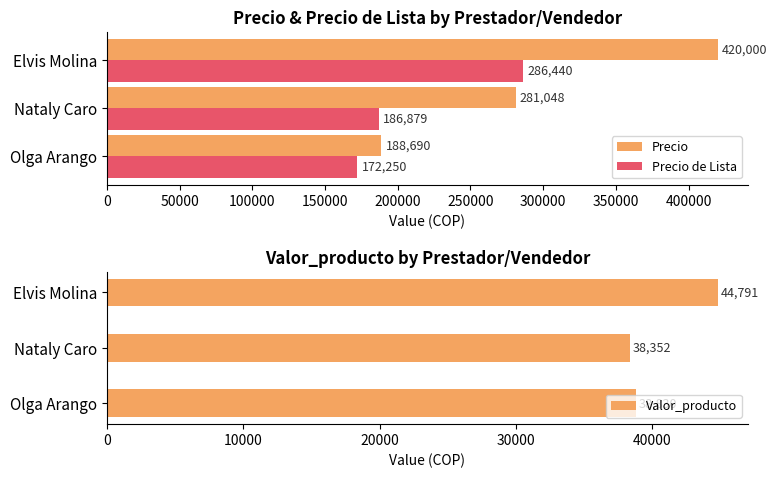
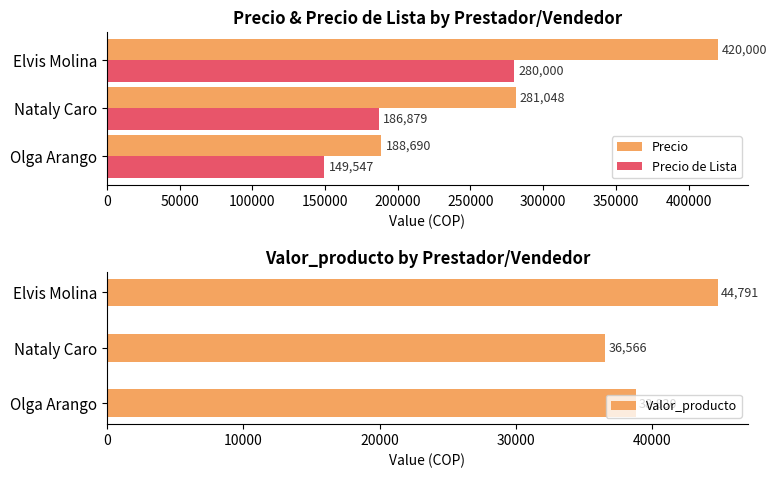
Precio & Precio de Lista by Prestador/Vendedor, Precio de Lista, Elvis Molina: 286,440 -> 280,000
Precio & Precio de Lista by Prestador/Vendedor, Precio de Lista, Olga Arango: 172,250 -> 149,547
Valor_producto by Prestador/Vendedor, Nataly Caro: 38,352 -> 36,566
